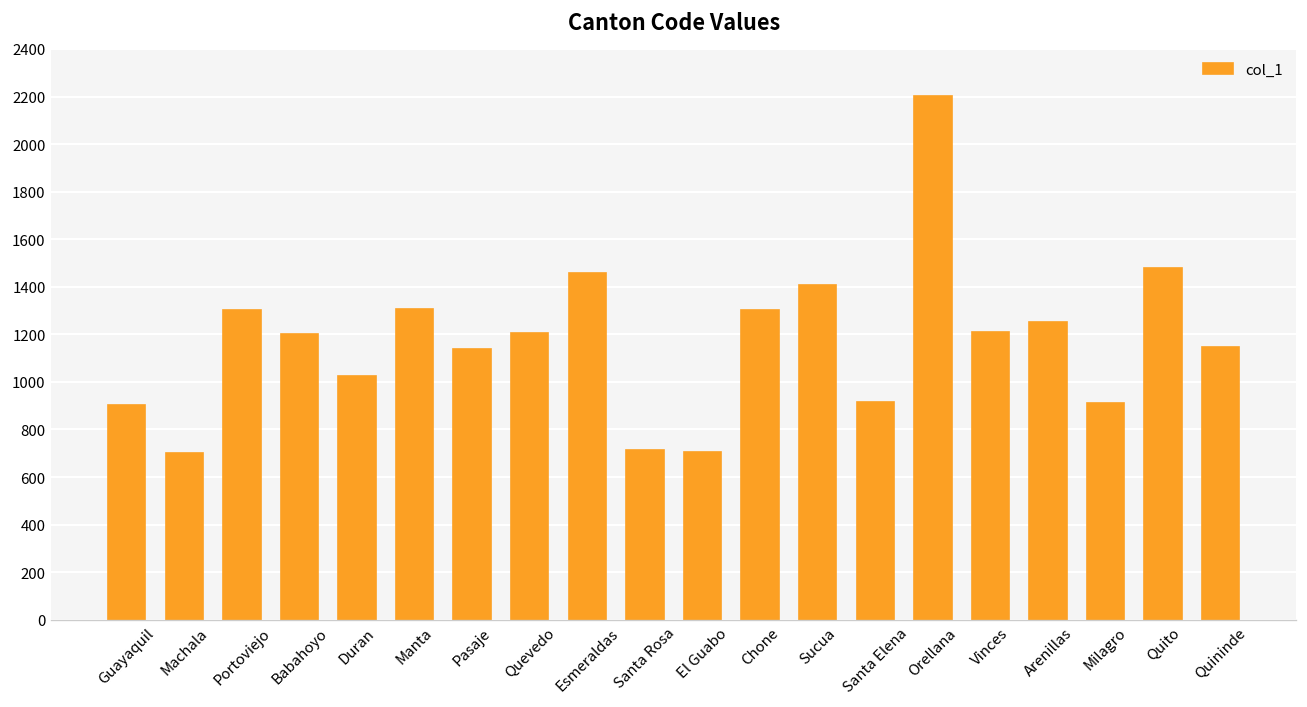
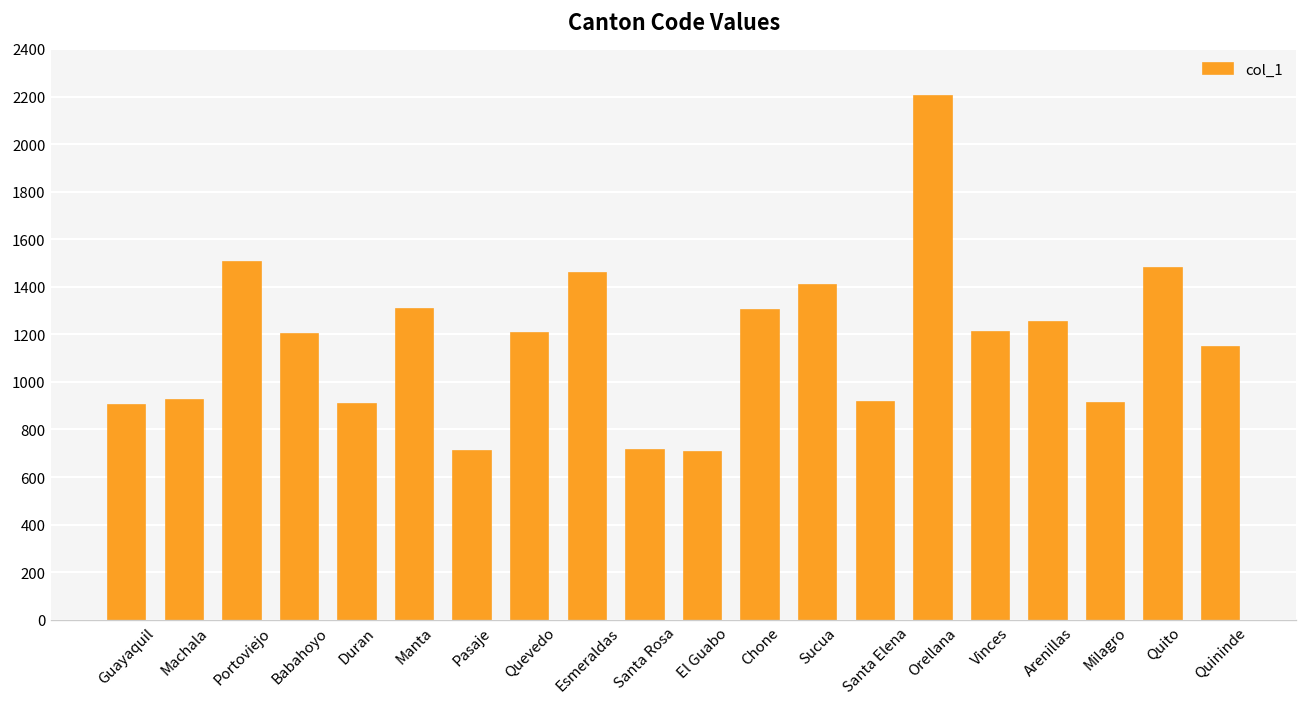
Machala: 700 -> 930
Portoviejo: 1300 -> 1500
Duran: 1020 -> 910
Pasaje: 1140 -> 710
